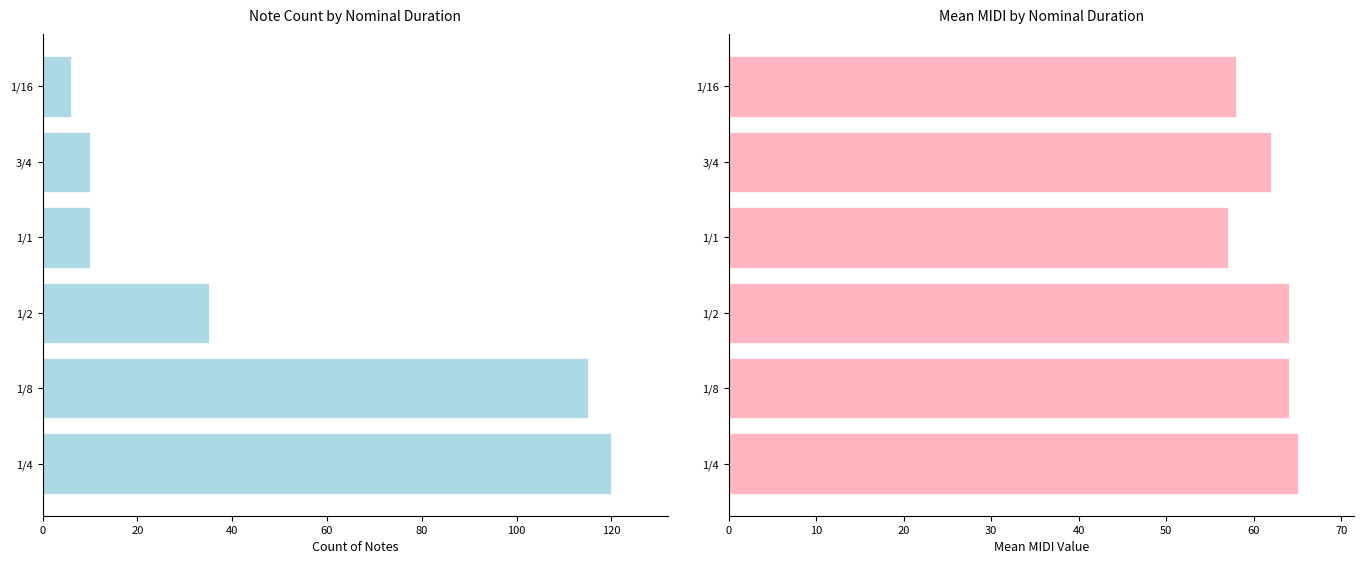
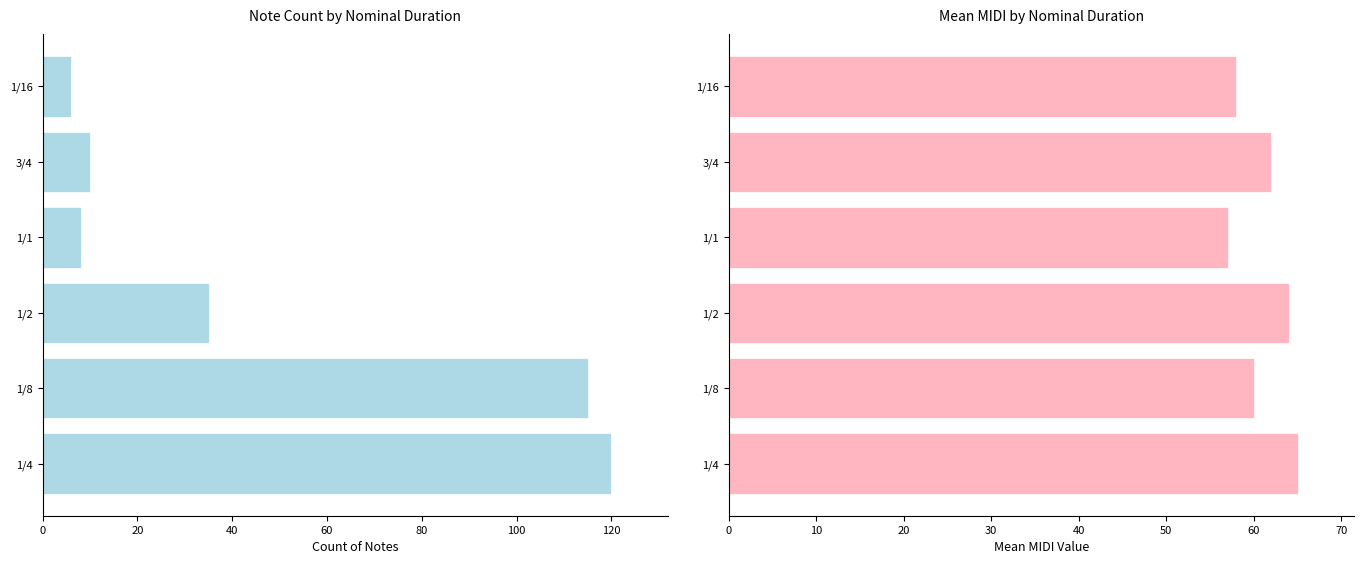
Note Count by Nominal Duration, 1/1: 10 -> 8
Mean MIDI by Nominal Duration, 1/8: 64 -> 60
